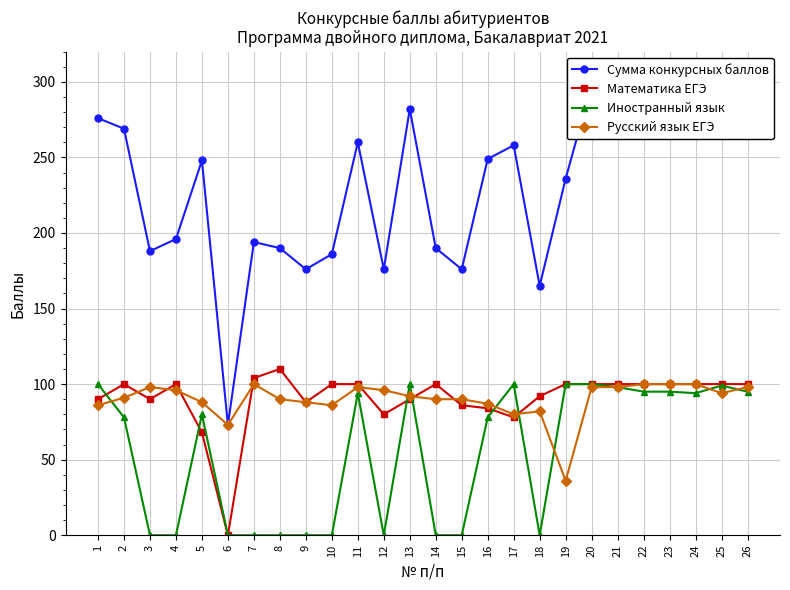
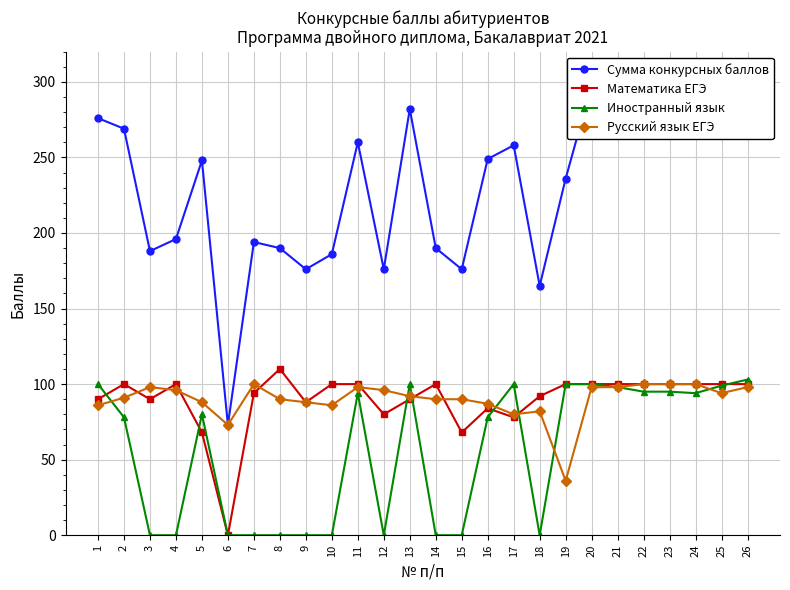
Математика ЕГЭ, 7: 104 -> 94
Математика ЕГЭ, 15: 86 -> 68
Иностранный язык, 26: 95 -> 103
